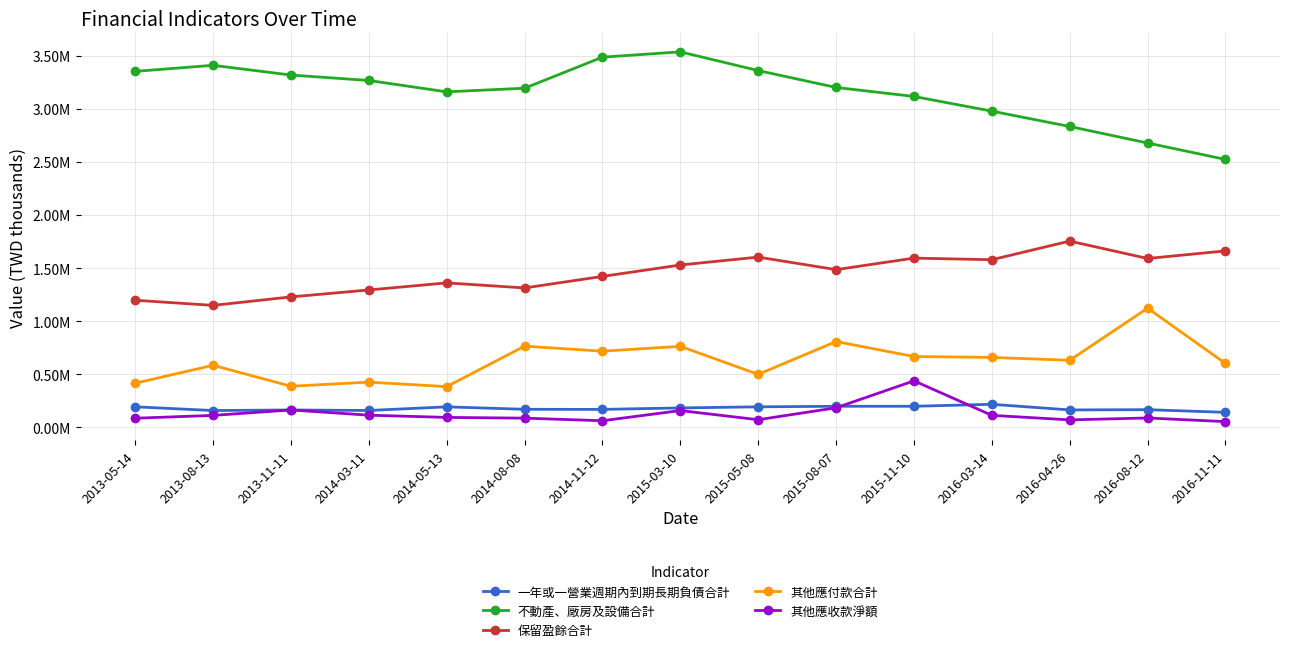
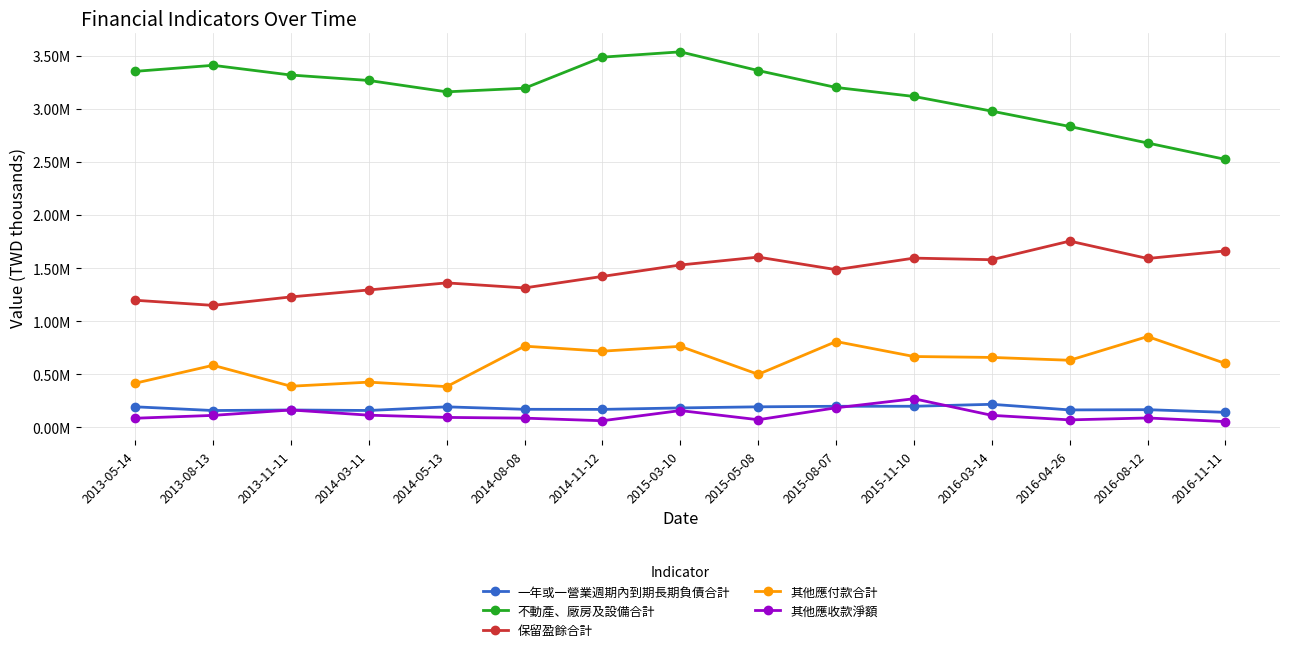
其他應收款淨額, 2015-11-10: 440000 -> 270000
其他應付款合計, 2016-08-12: 1120000 -> 850000
